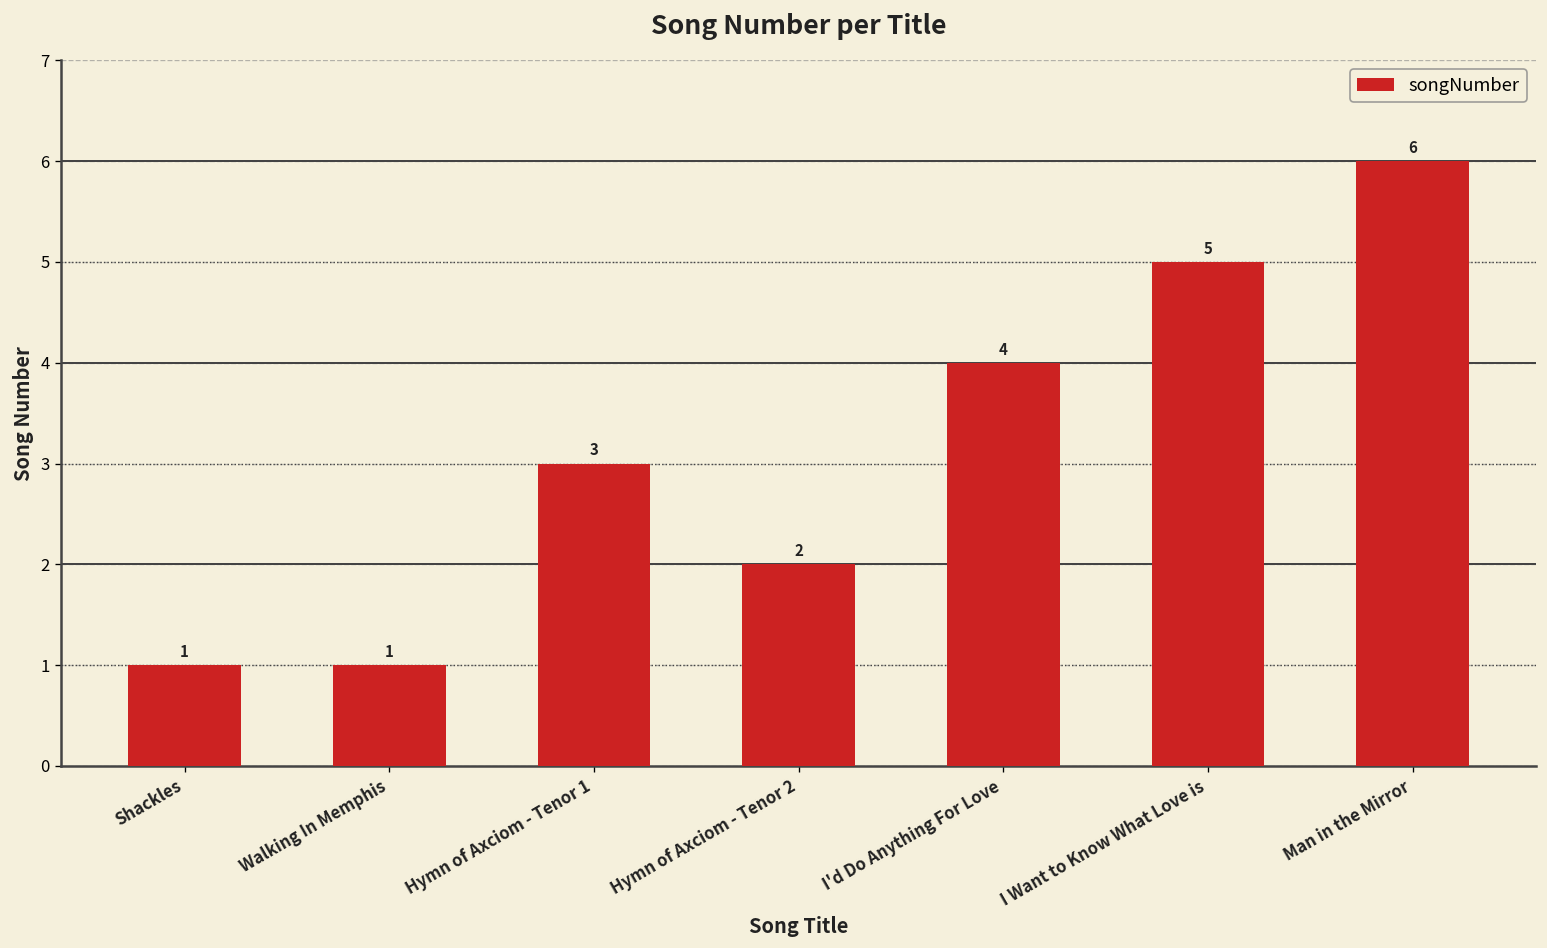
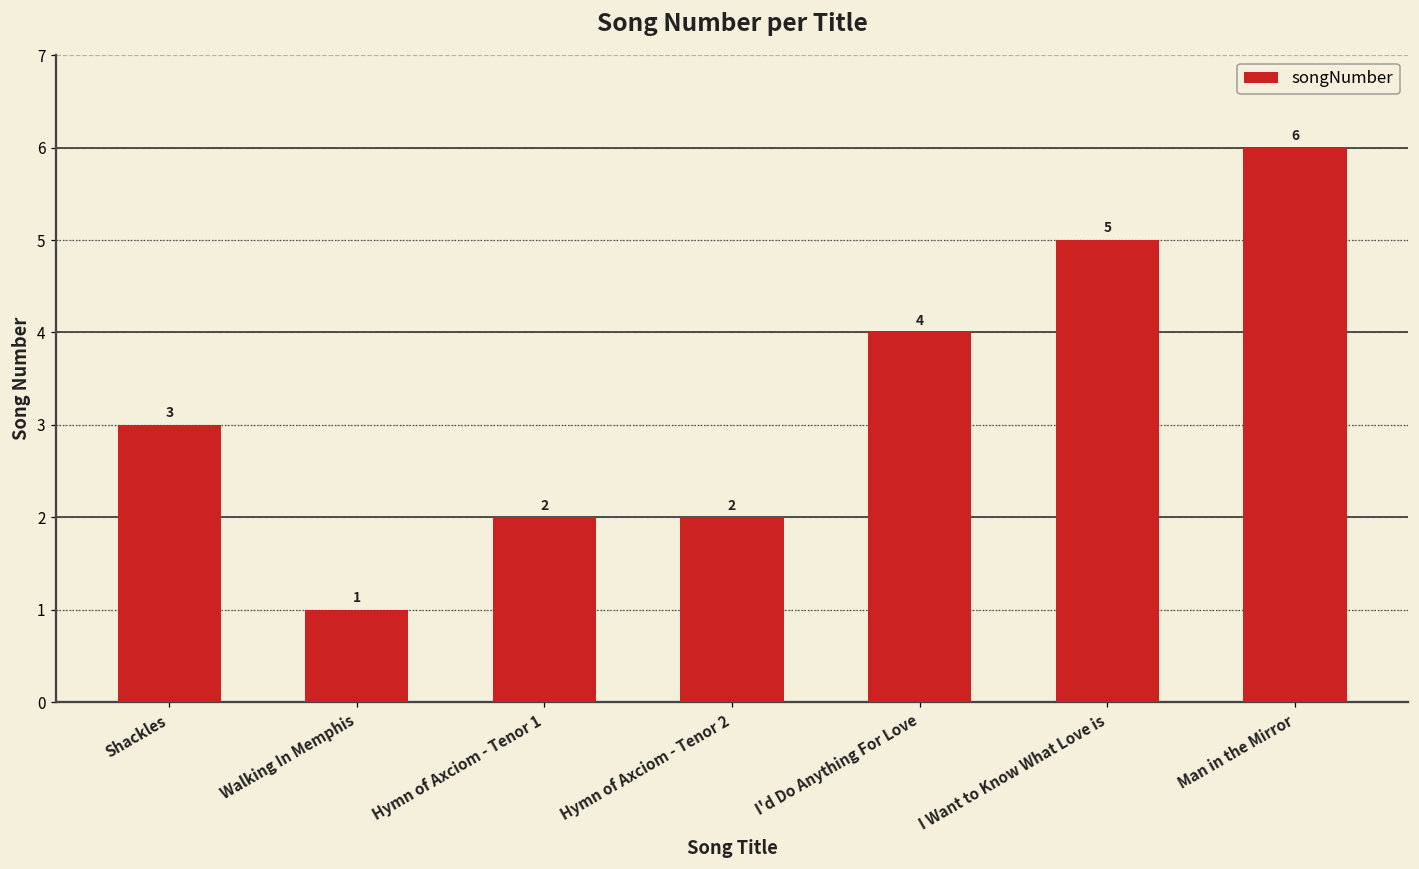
Shackles: 1 -> 3
Hymn of Axciom - Tenor 1: 3 -> 2
